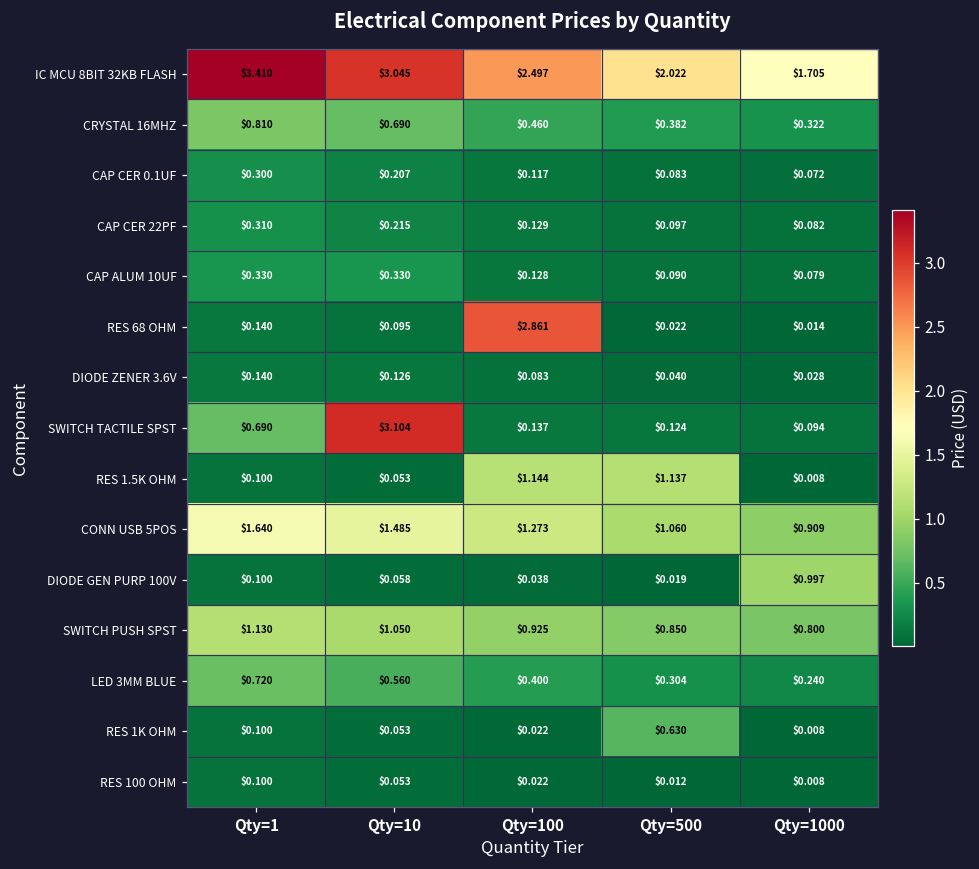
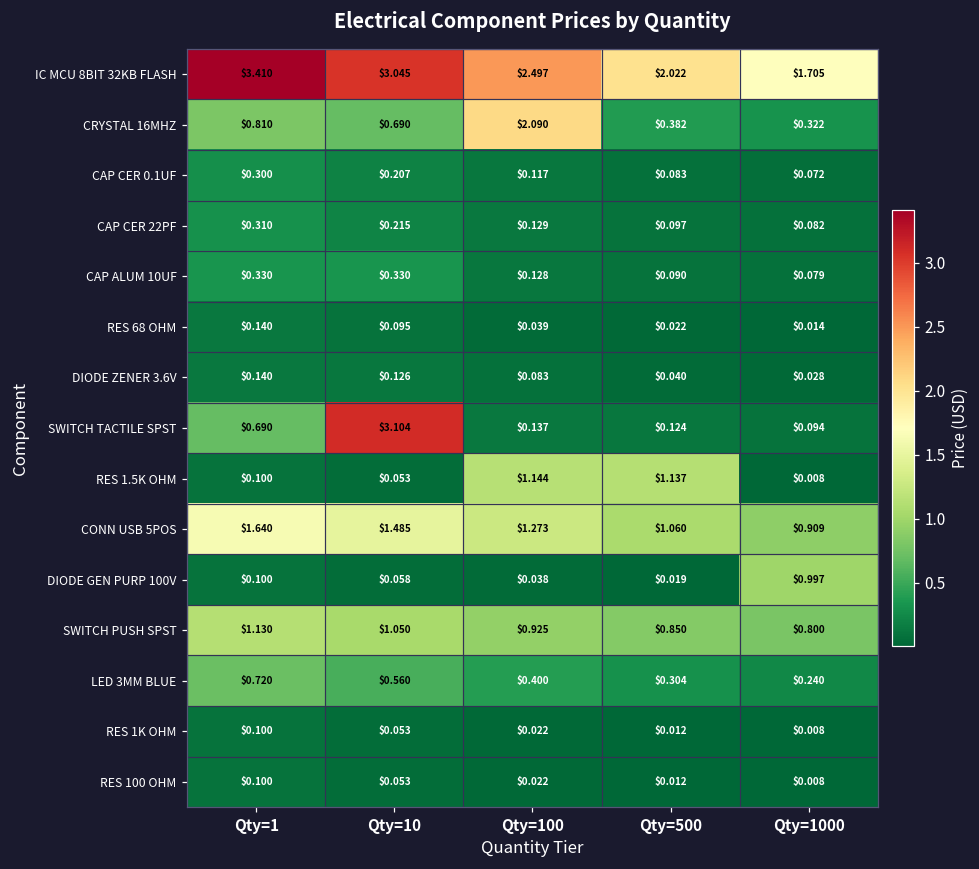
CRYSTAL 16MHZ, Qty=100: $0.460 -> $2.090
RES 68 OHM, Qty=100: $2.861 -> $0.039
RES 1K OHM, Qty=500: $0.630 -> $0.012
